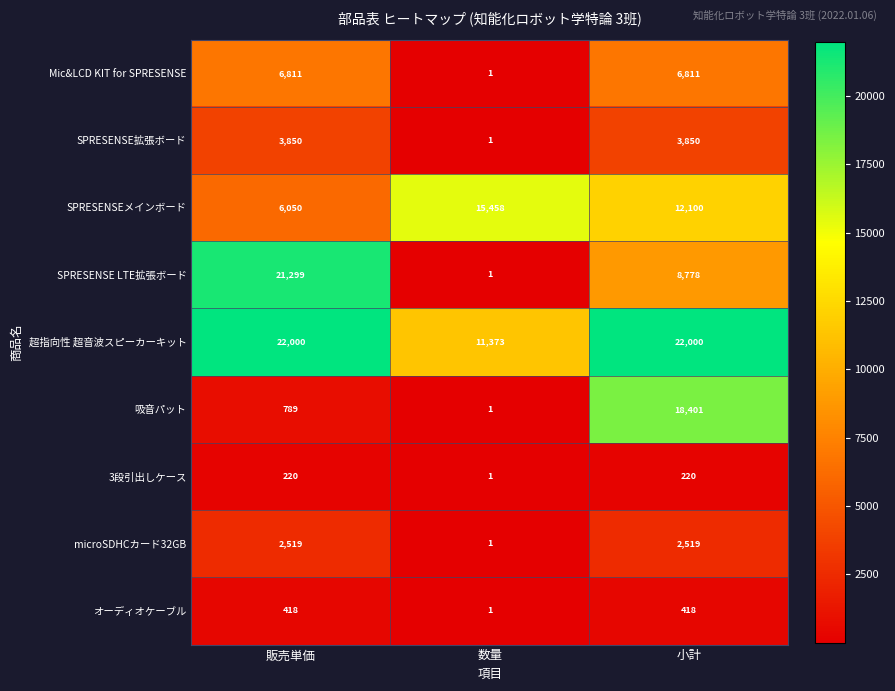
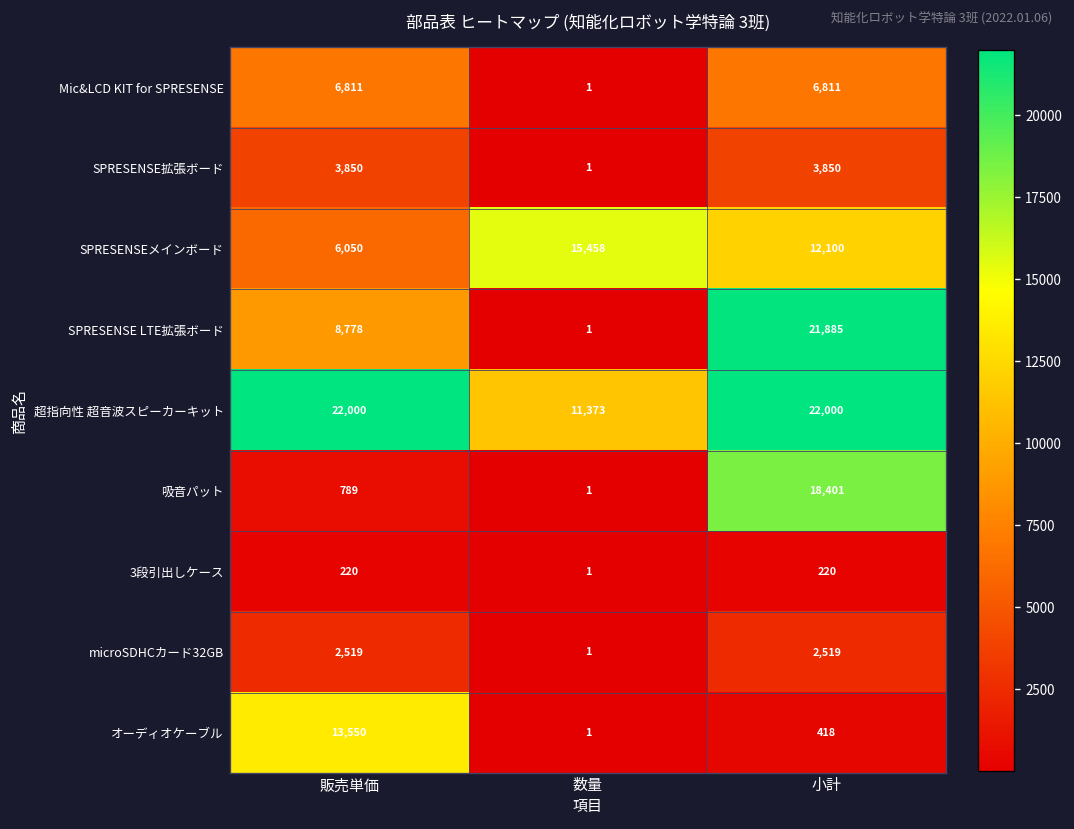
SPRESENSE LTE拡張ボード, 販売単価: 21,299 -> 8,778
SPRESENSE LTE拡張ボード, 小計: 8,778 -> 21,885
オーディオケーブル, 販売単価: 418 -> 13,550
